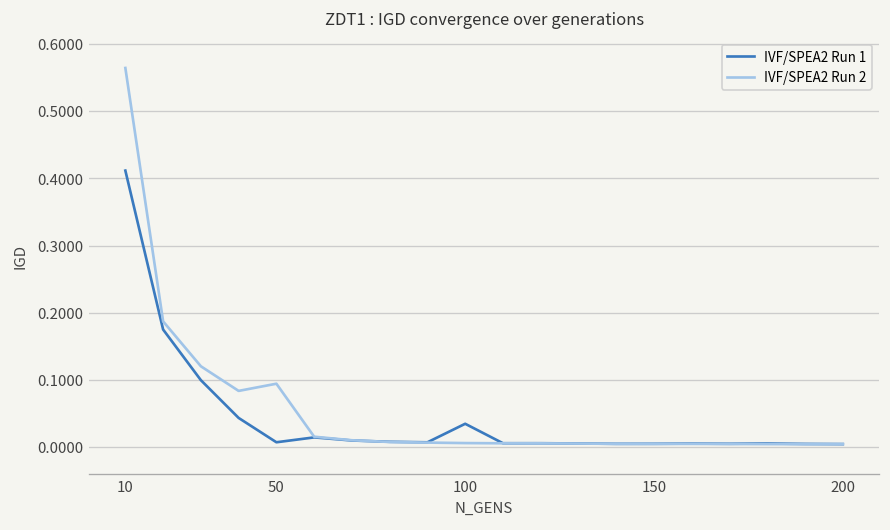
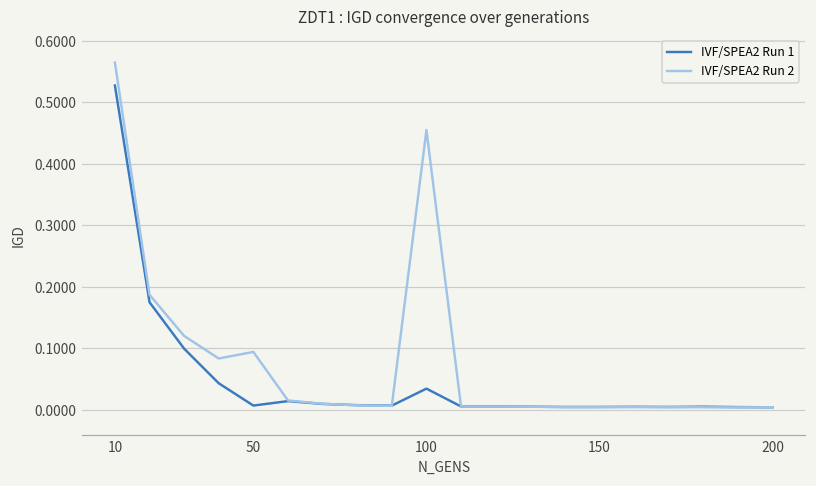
IVF/SPEA2 Run 1, 10: 0.41 -> 0.53
IVF/SPEA2 Run 2, 100: 0.01 -> 0.45
